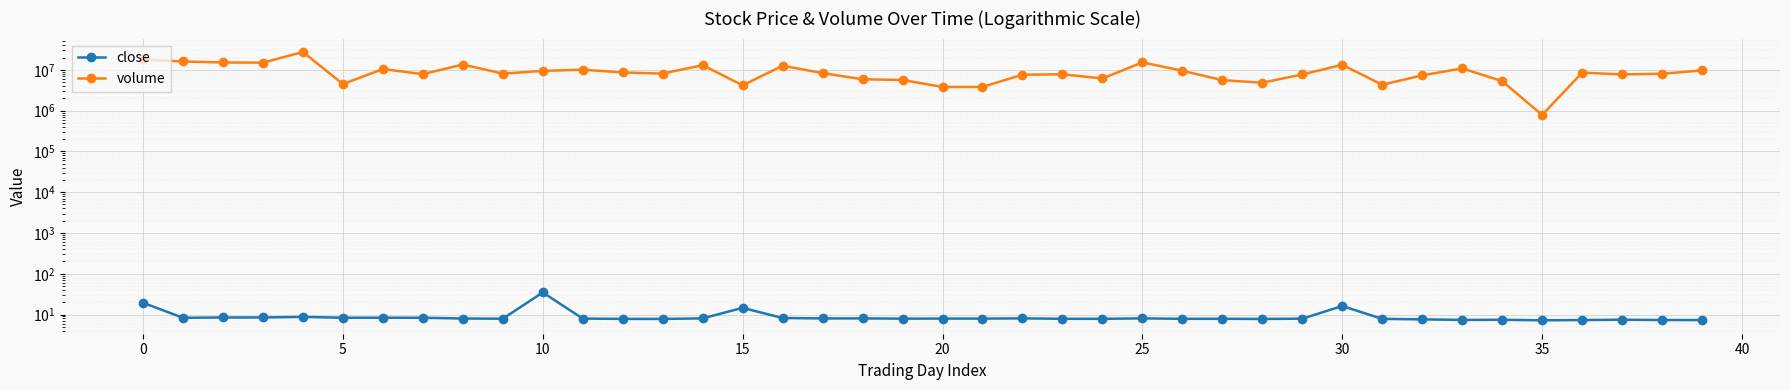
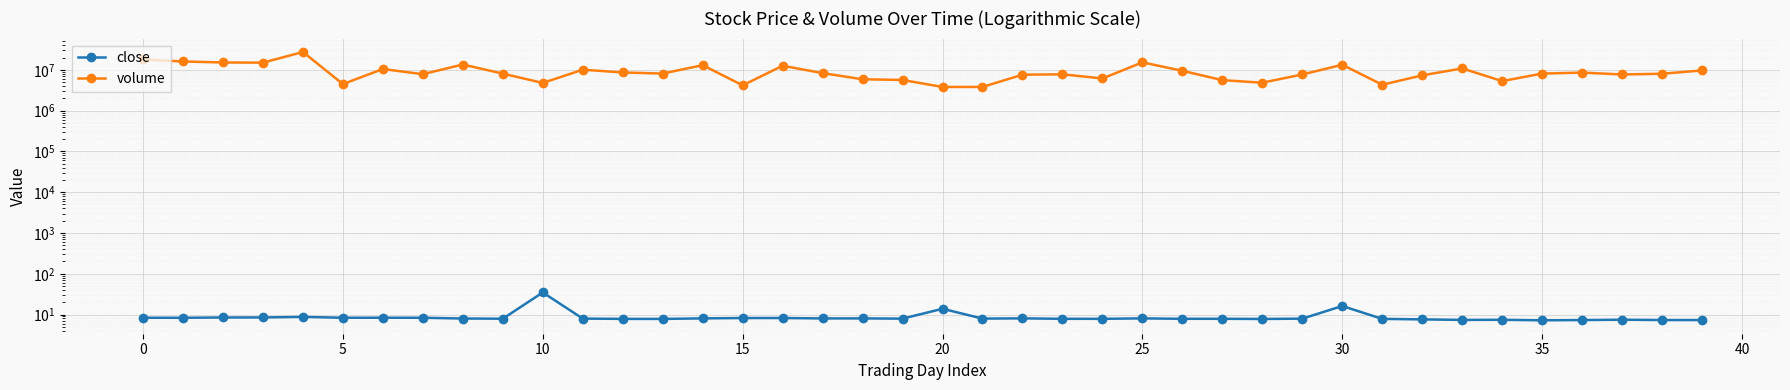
close, 0: 20 -> 8
volume, 10: 9000000 -> 5000000
close, 15: 15 -> 8
close, 20: 8 -> 14
volume, 35: 800000 -> 8000000
